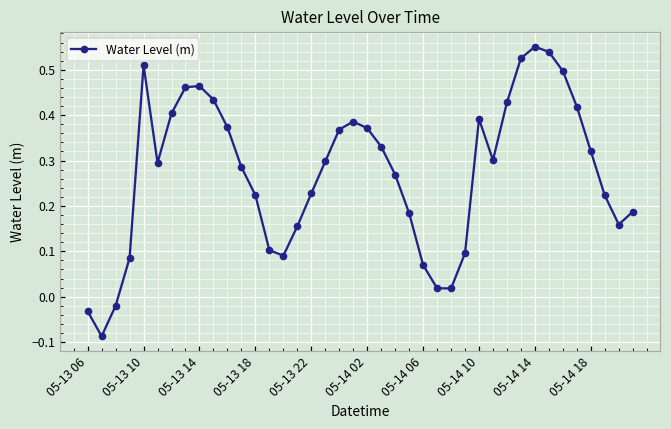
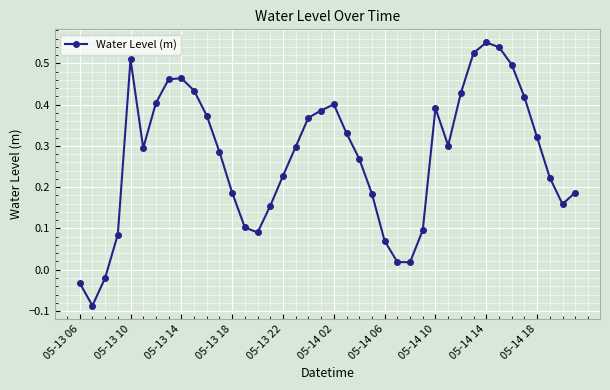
05-13 18: 0.22 -> 0.19
05-14 02: 0.37 -> 0.40
